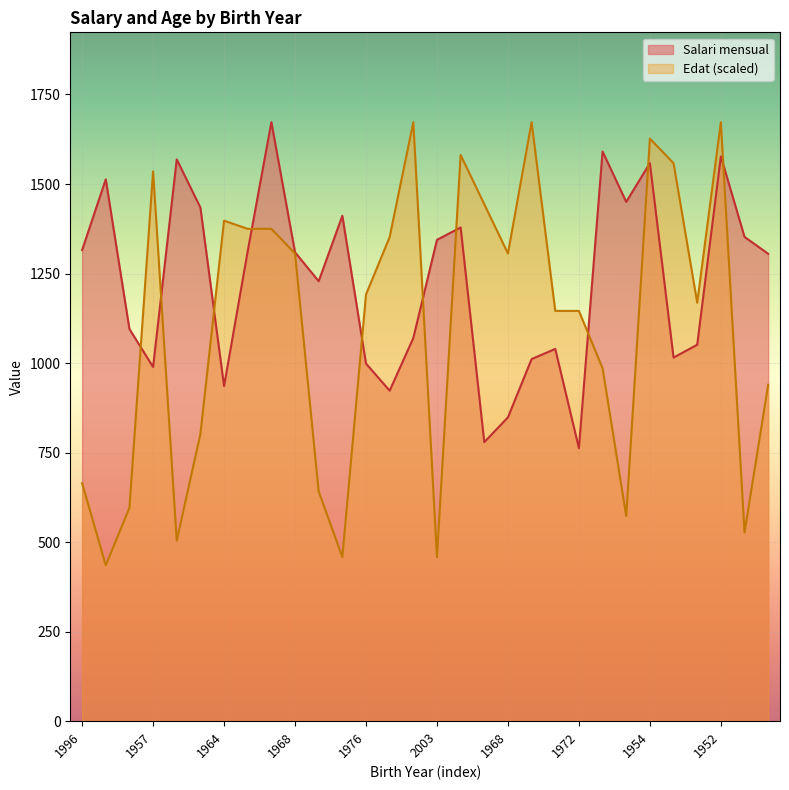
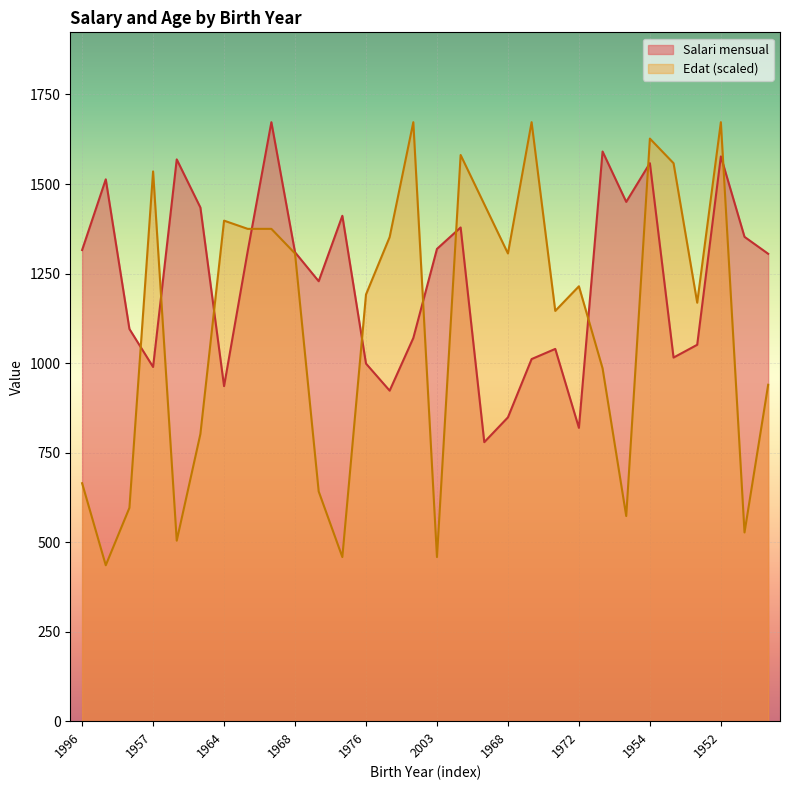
Salari mensual, 2003: 1340 -> 1320
Salari mensual, 1972: 760 -> 820
Edat (scaled), 1972: 1150 -> 1210
